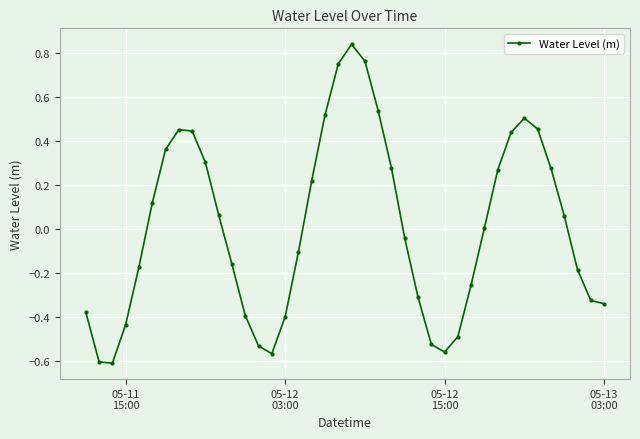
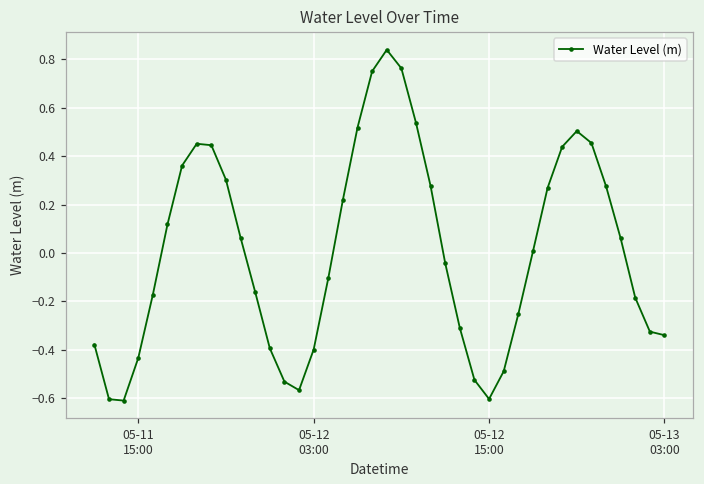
05-12 15:00: -0.56 -> -0.60
